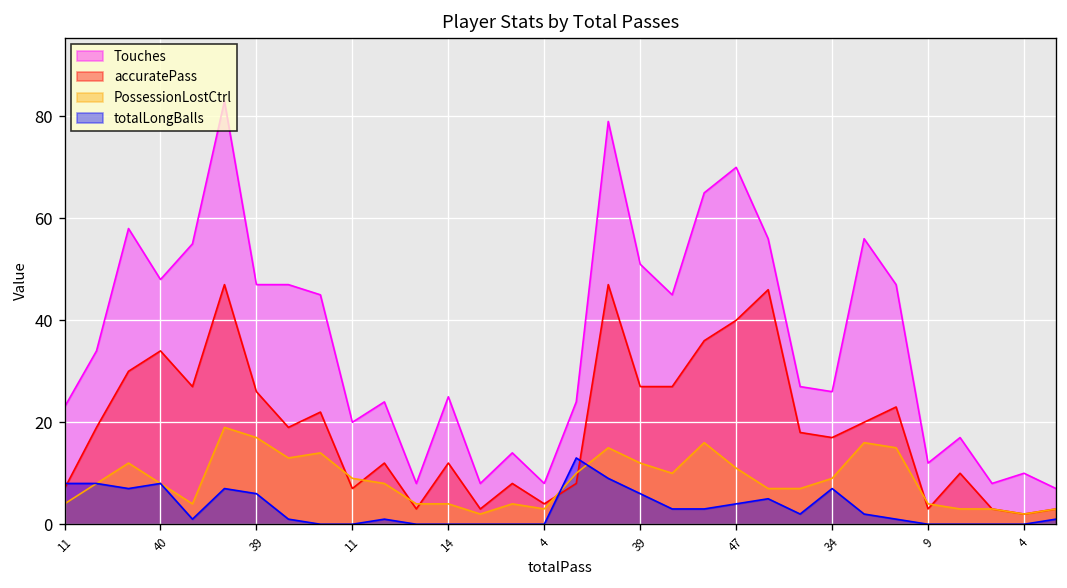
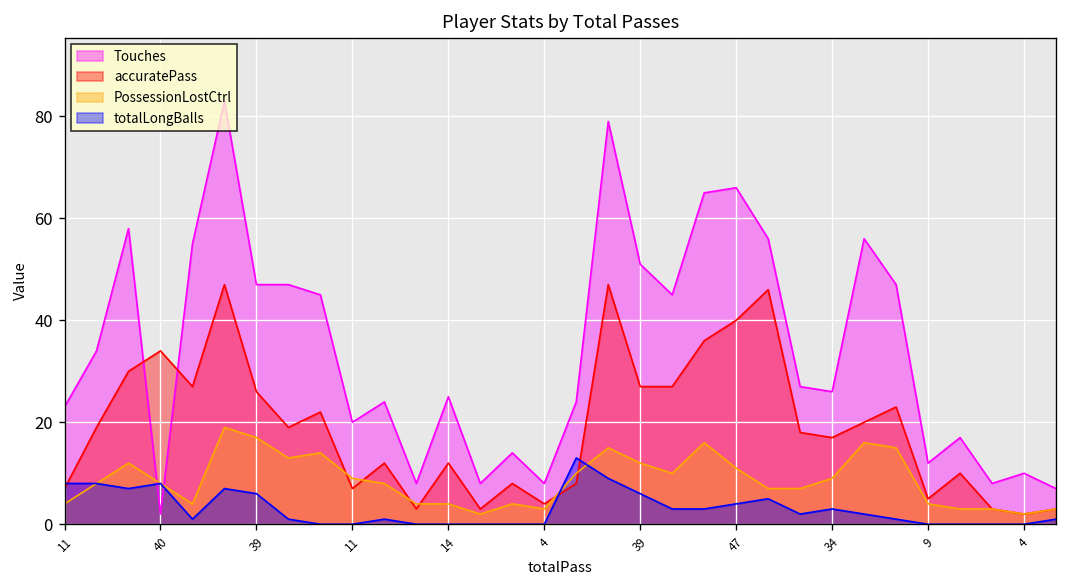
Touches, 40: 48 -> 2
Touches, 47: 70 -> 66
totalLongBalls, 34: 7 -> 3
accuratePass, 9: 3 -> 5
